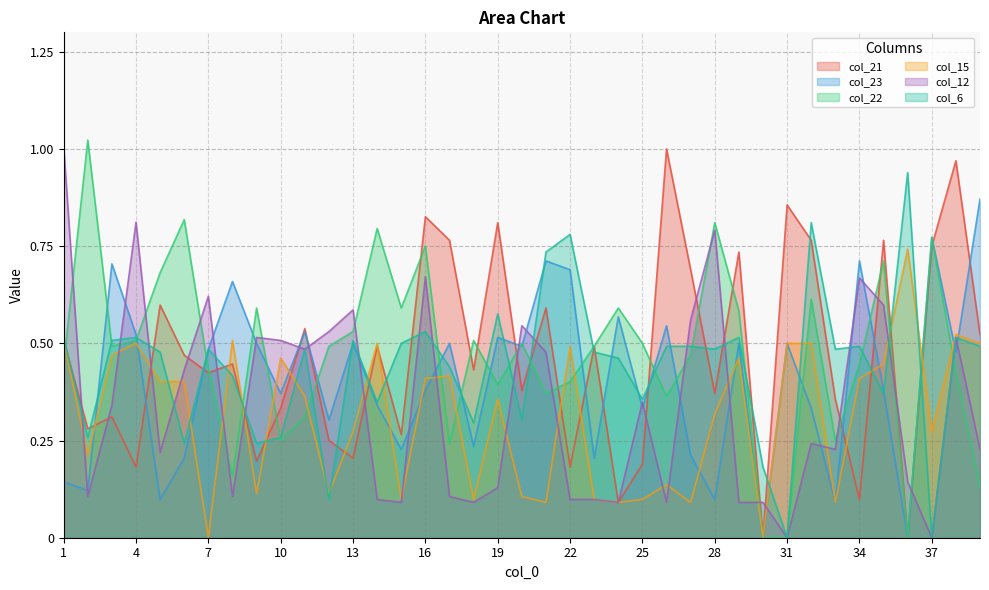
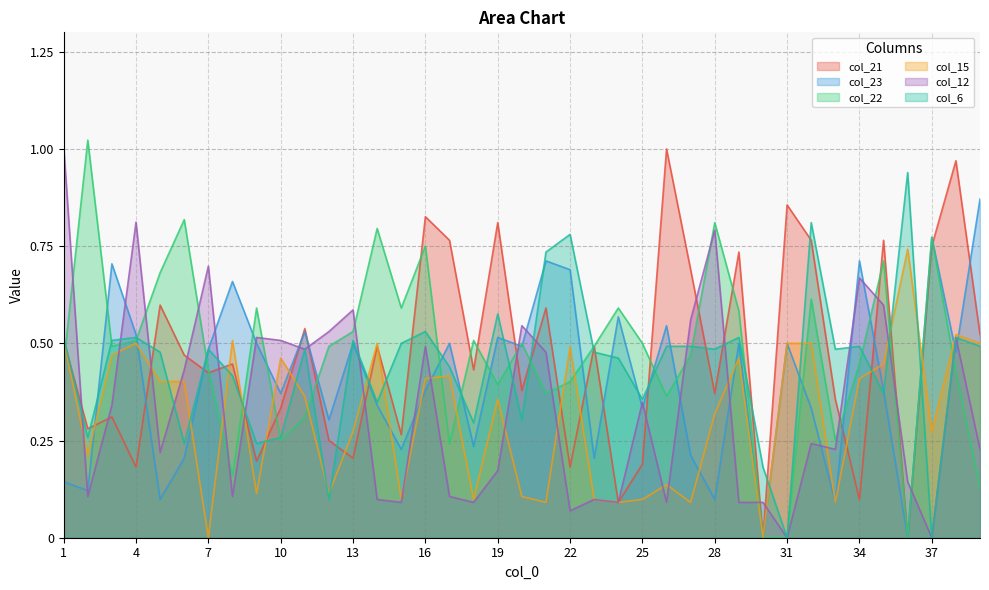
col_12, 7: 0.62 -> 0.70
col_12, 16: 0.67 -> 0.49
col_12, 19: 0.13 -> 0.17
col_12, 22: 0.10 -> 0.07
